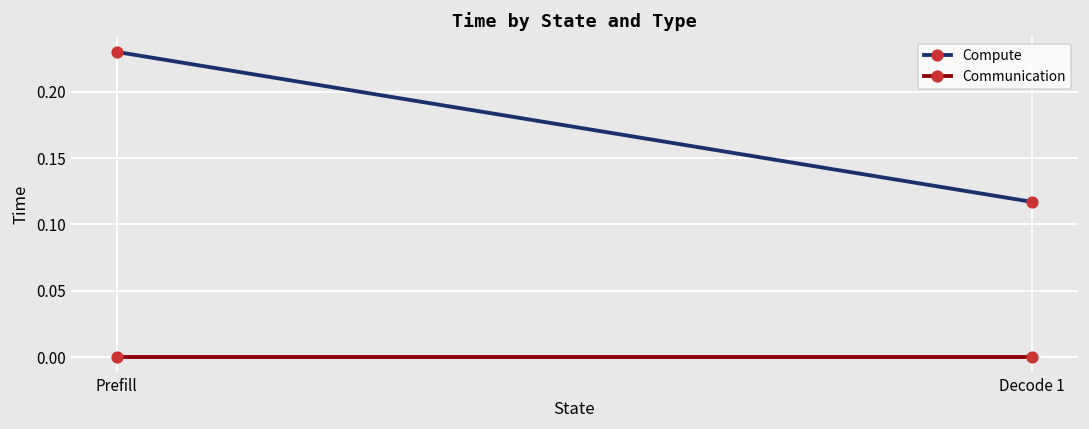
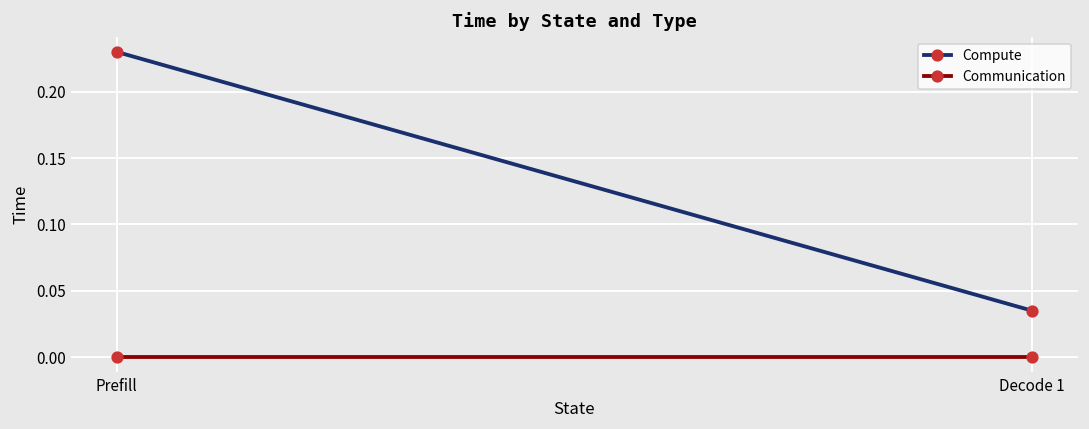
Compute, Decode 1: 0.117 -> 0.035
